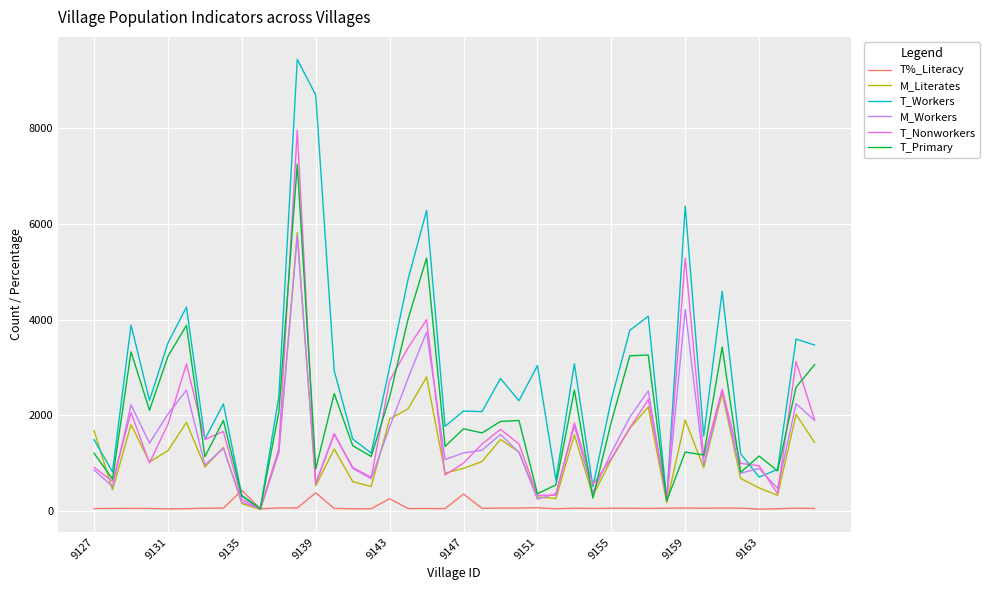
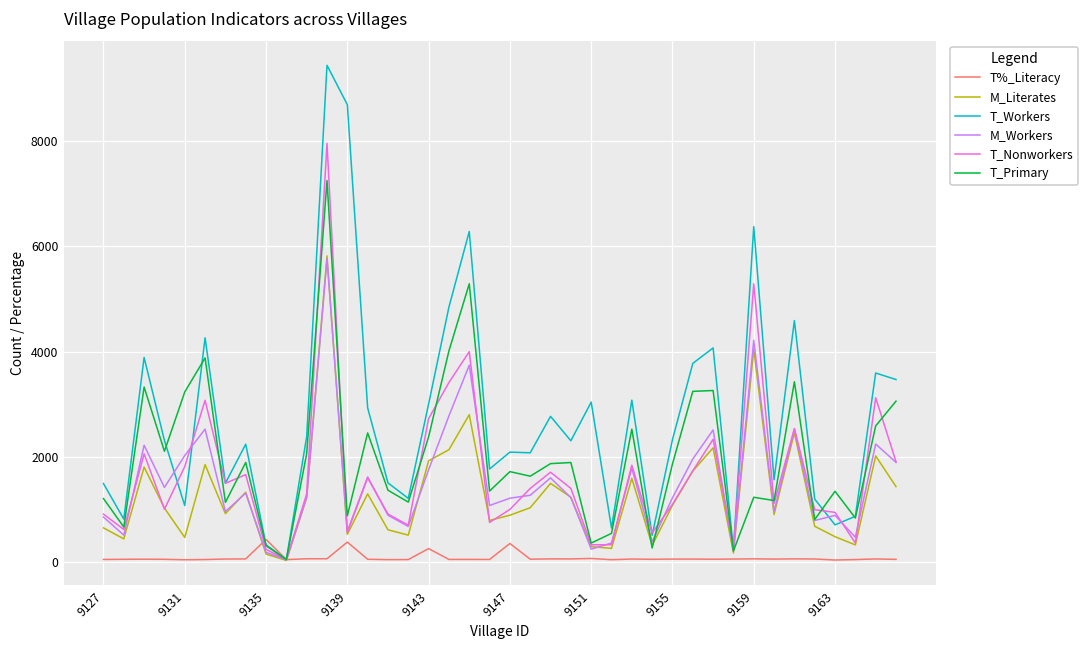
M_Literates, 9127: 1700 -> 600
M_Literates, 9131: 1300 -> 500
T_Workers, 9131: 3500 -> 1100
M_Literates, 9159: 1900 -> 4000
T_Primary, 9163: 1100 -> 1300
